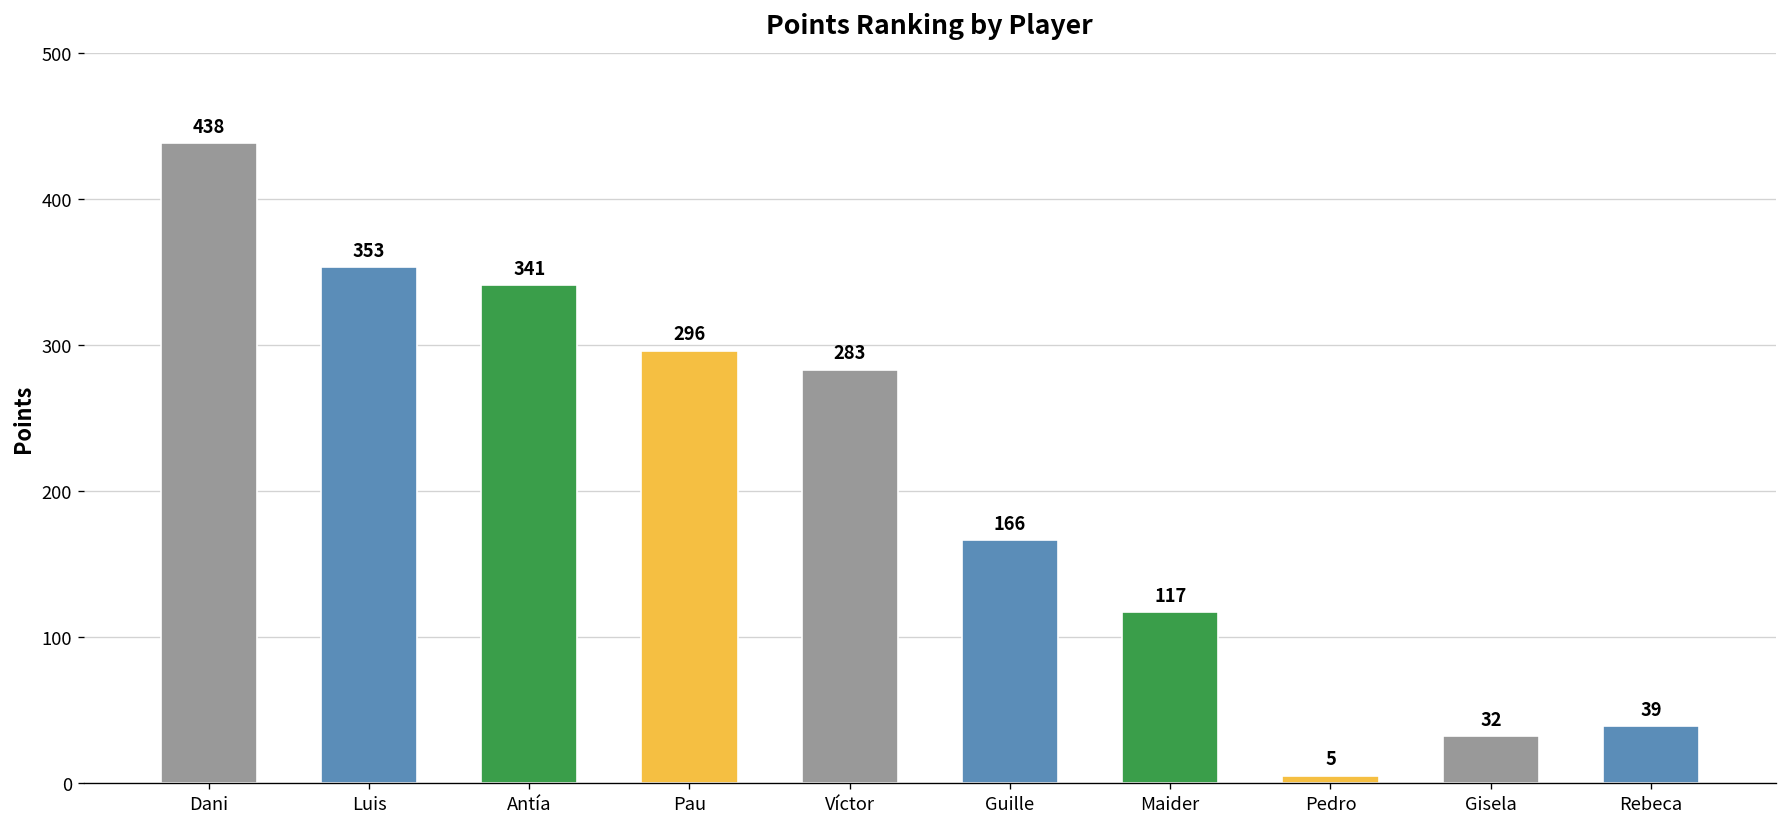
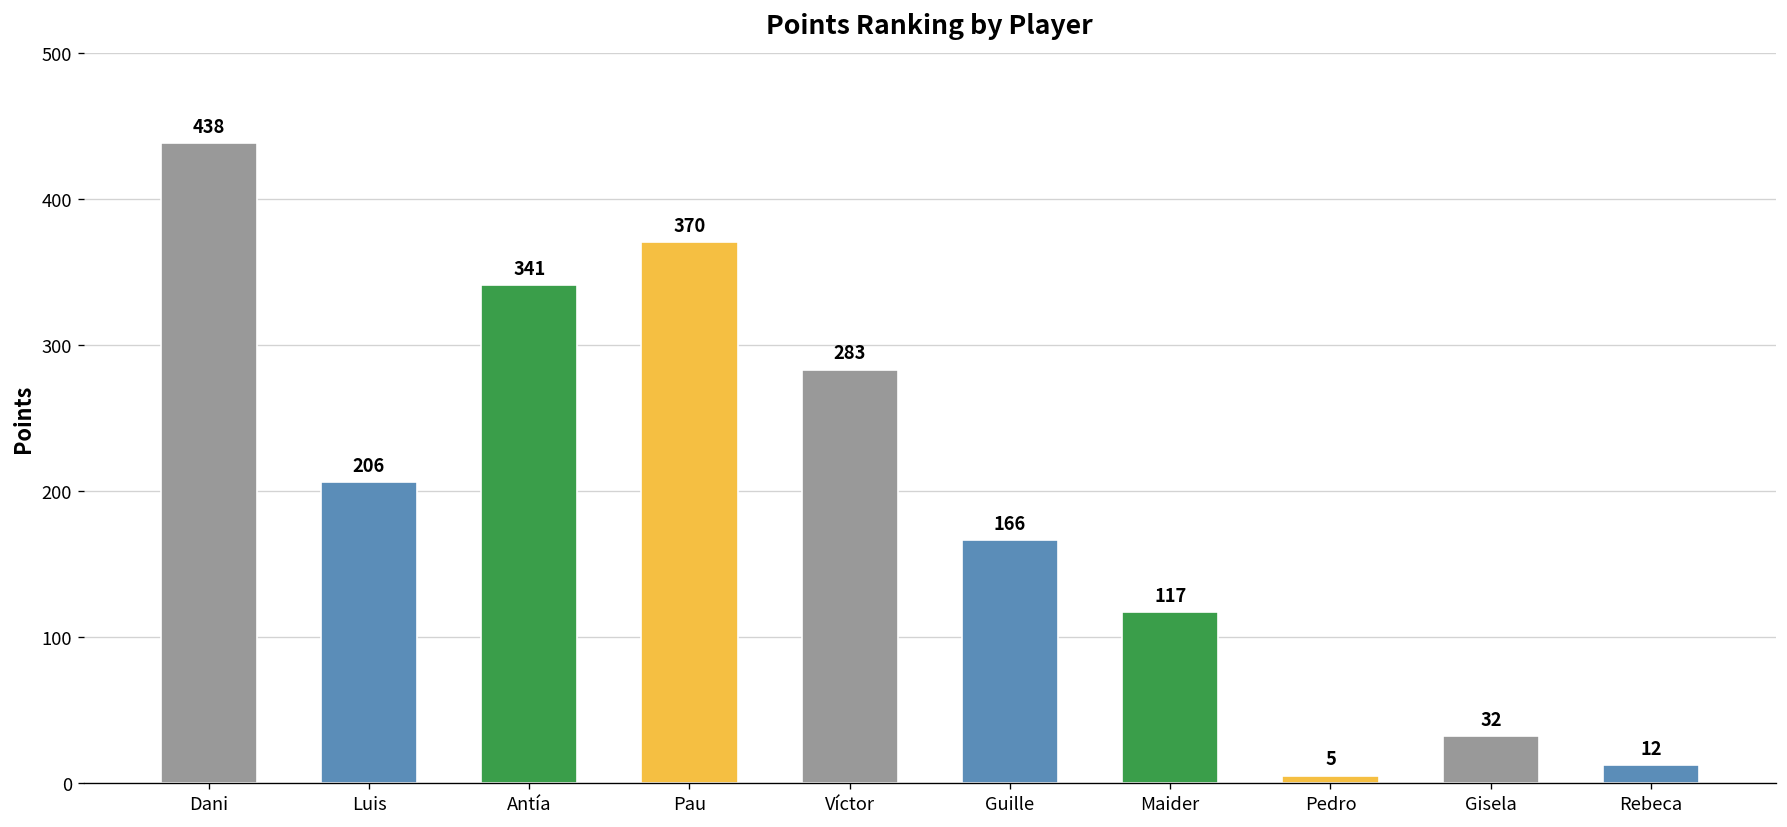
Luis: 353 -> 206
Pau: 296 -> 370
Rebeca: 39 -> 12
